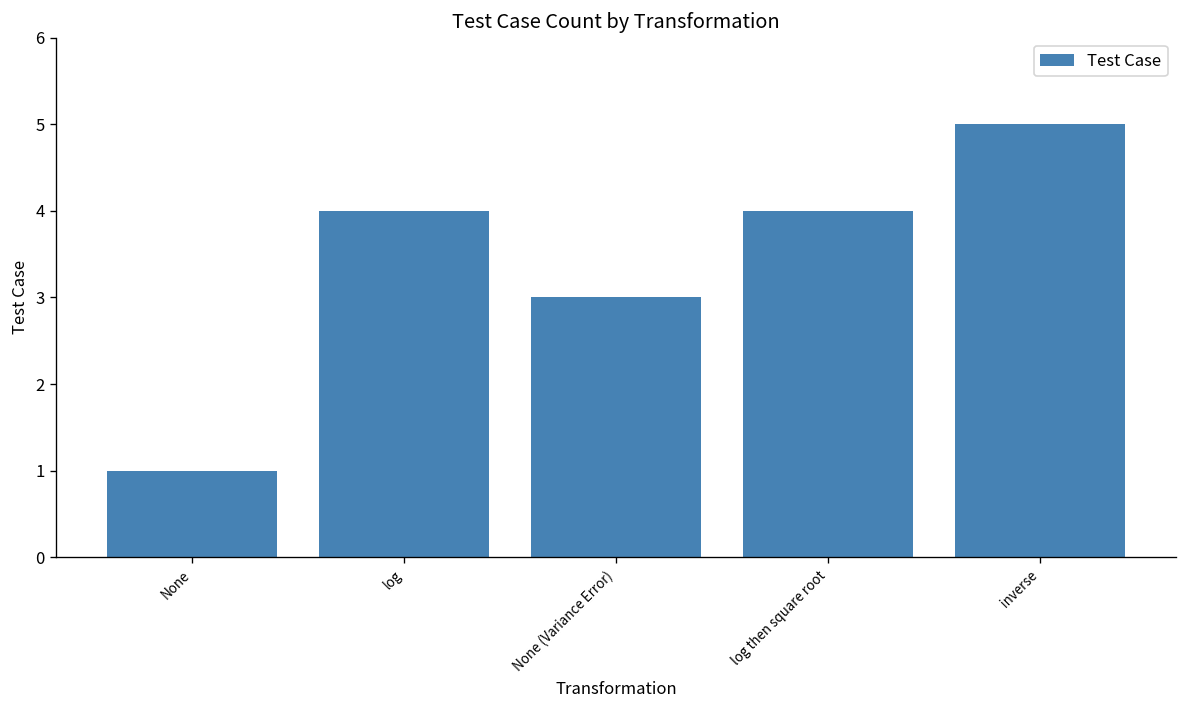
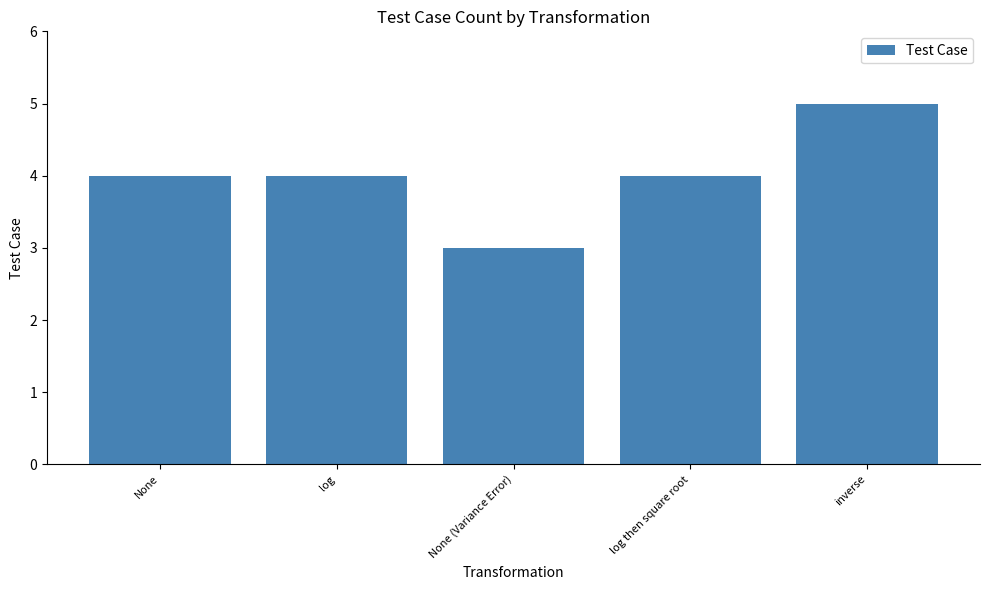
None: 1 -> 4
